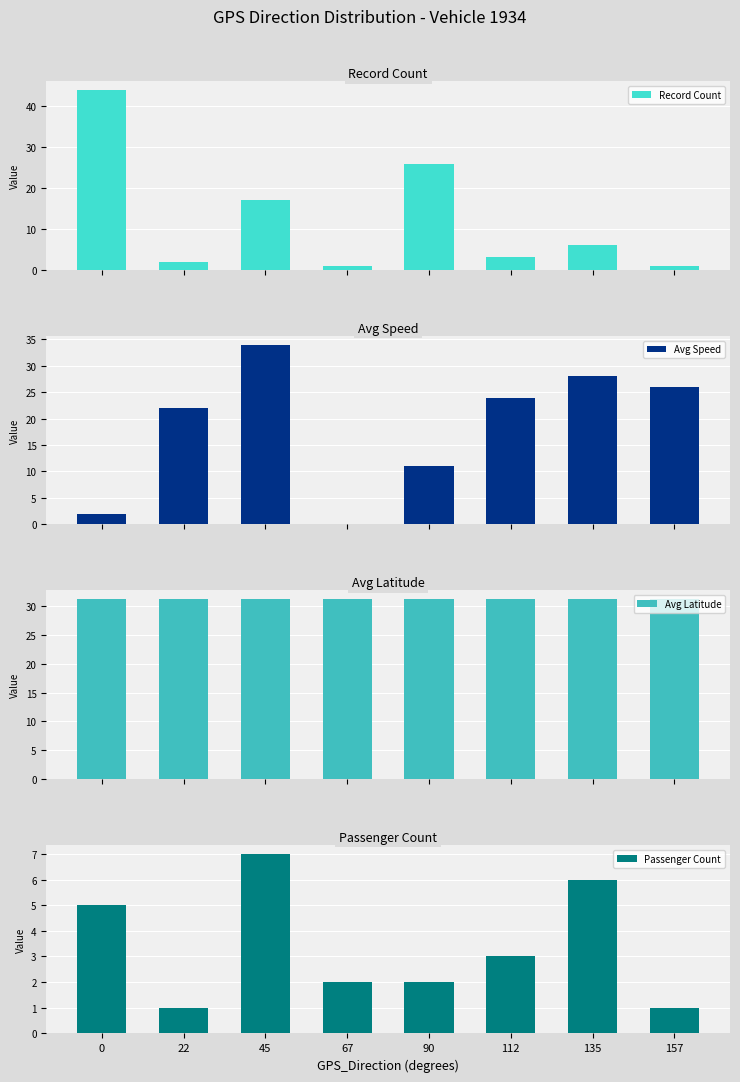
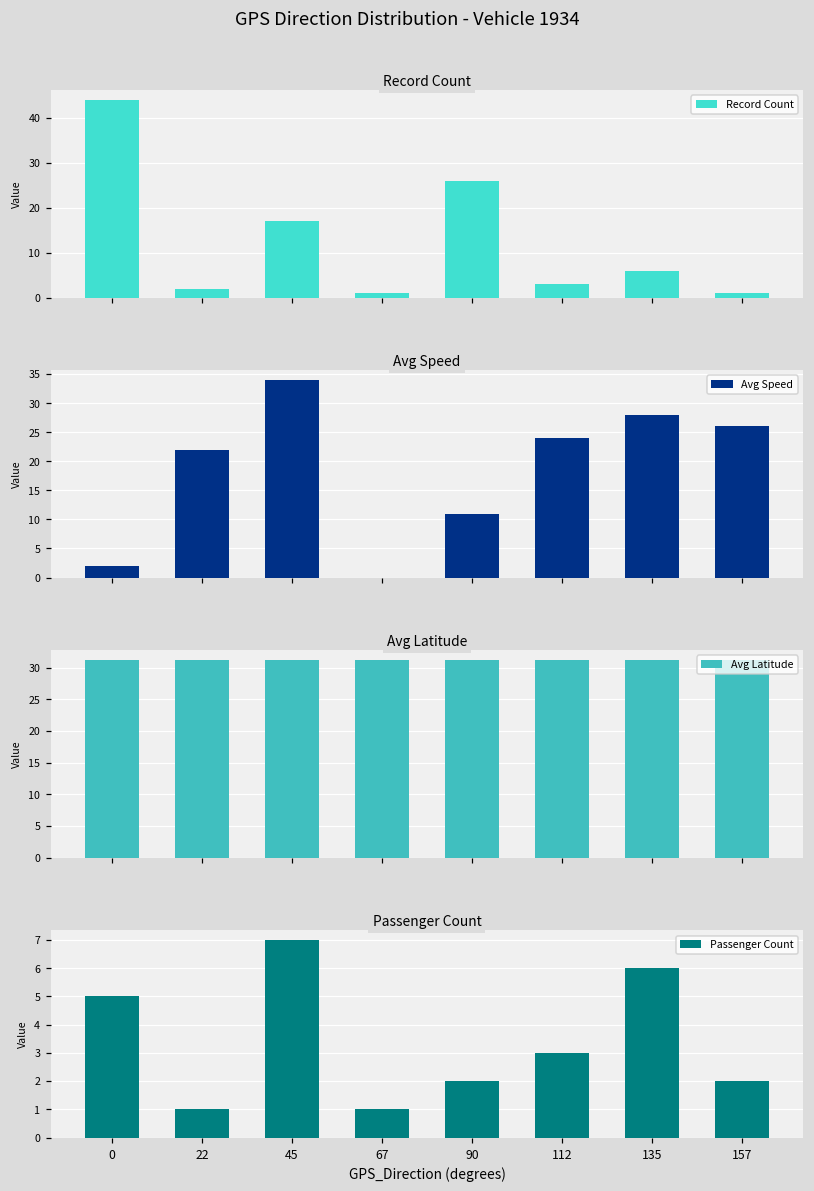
Passenger Count, 67: 2 -> 1
Passenger Count, 157: 1 -> 2
